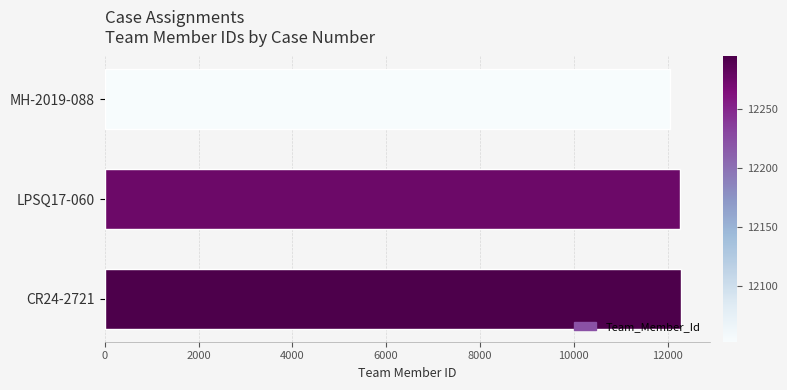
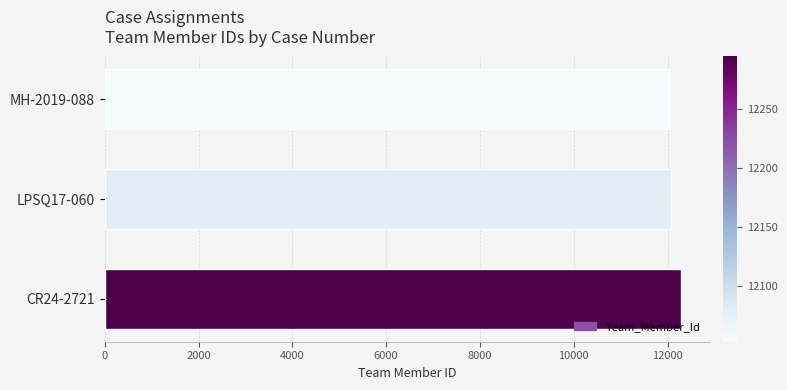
LPSQ17-060: 12300 -> 12100
